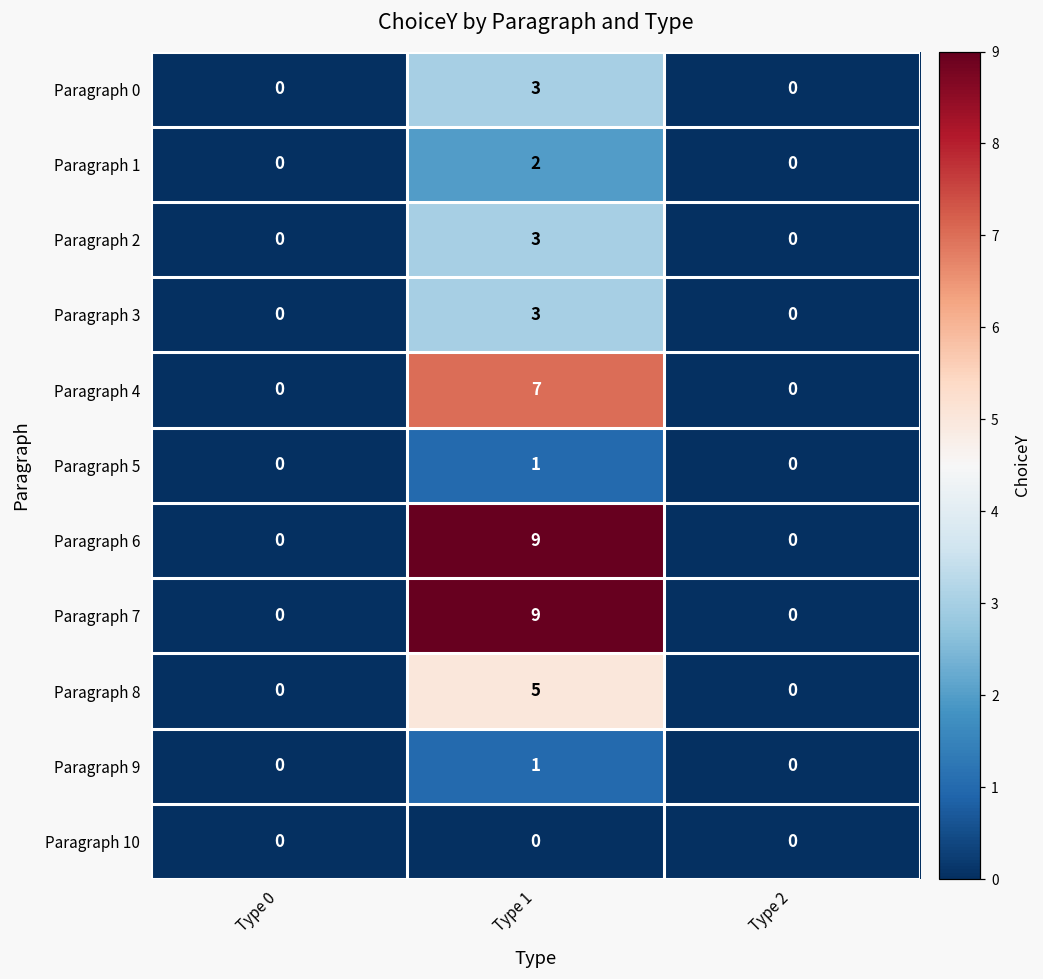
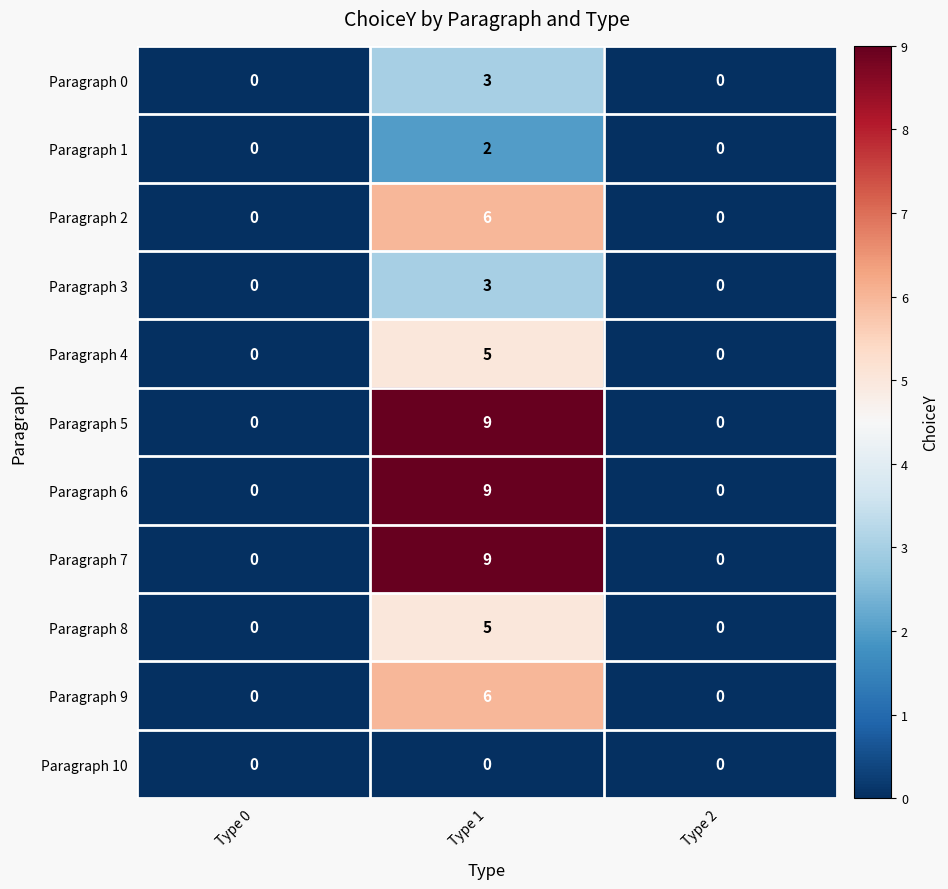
Paragraph 2, Type 1: 3 -> 6
Paragraph 4, Type 1: 7 -> 5
Paragraph 5, Type 1: 1 -> 9
Paragraph 9, Type 1: 1 -> 6
